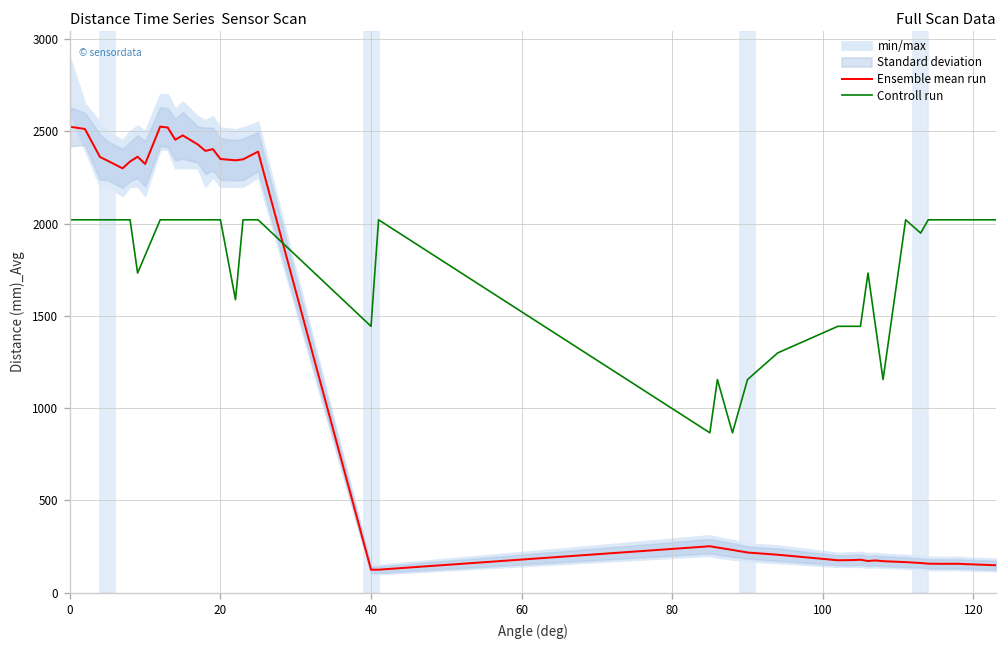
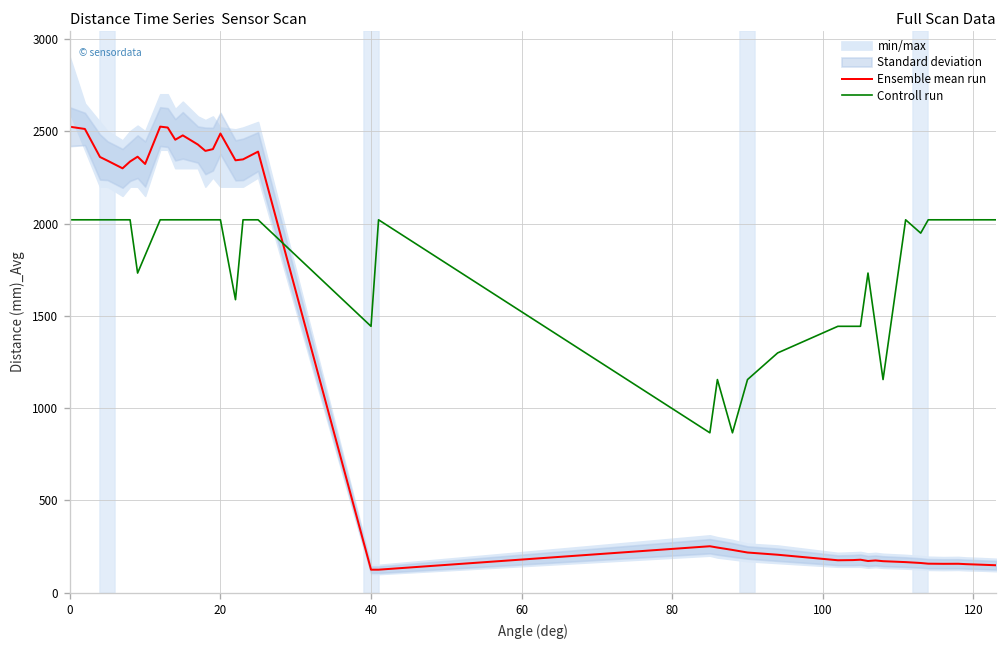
Ensemble mean run, 20: 2350 -> 2490
